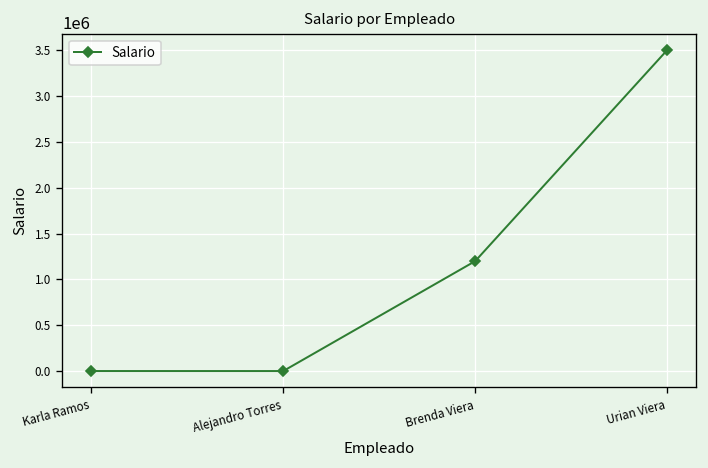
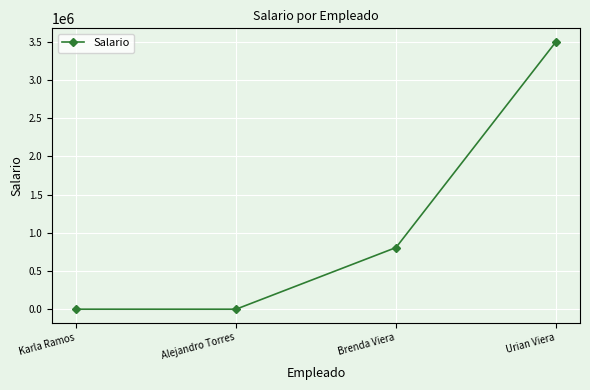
Brenda Viera: 1200000 -> 800000
